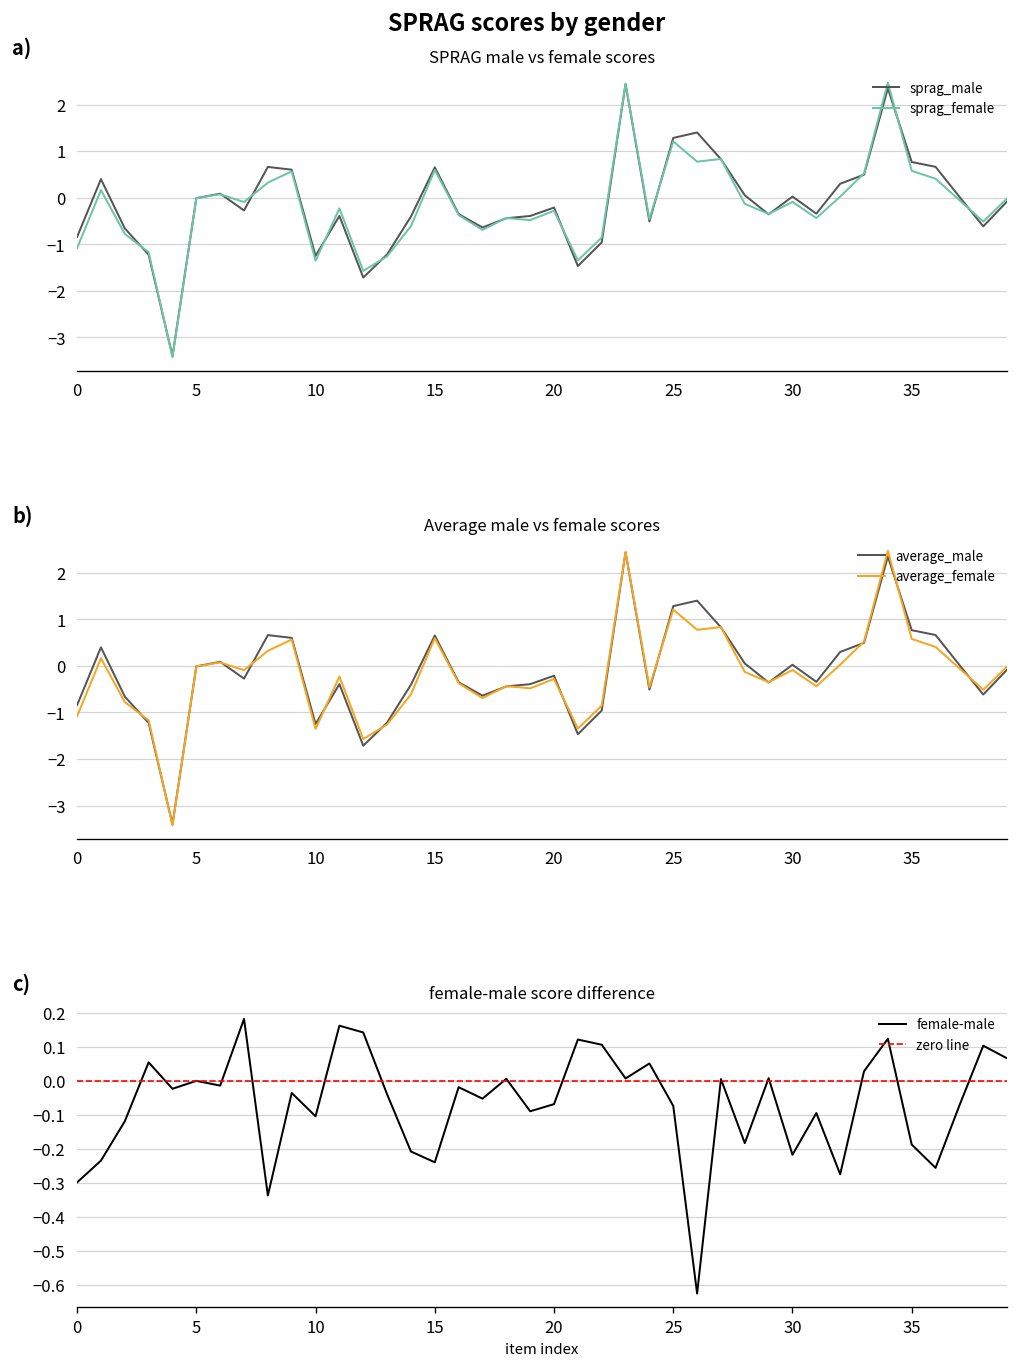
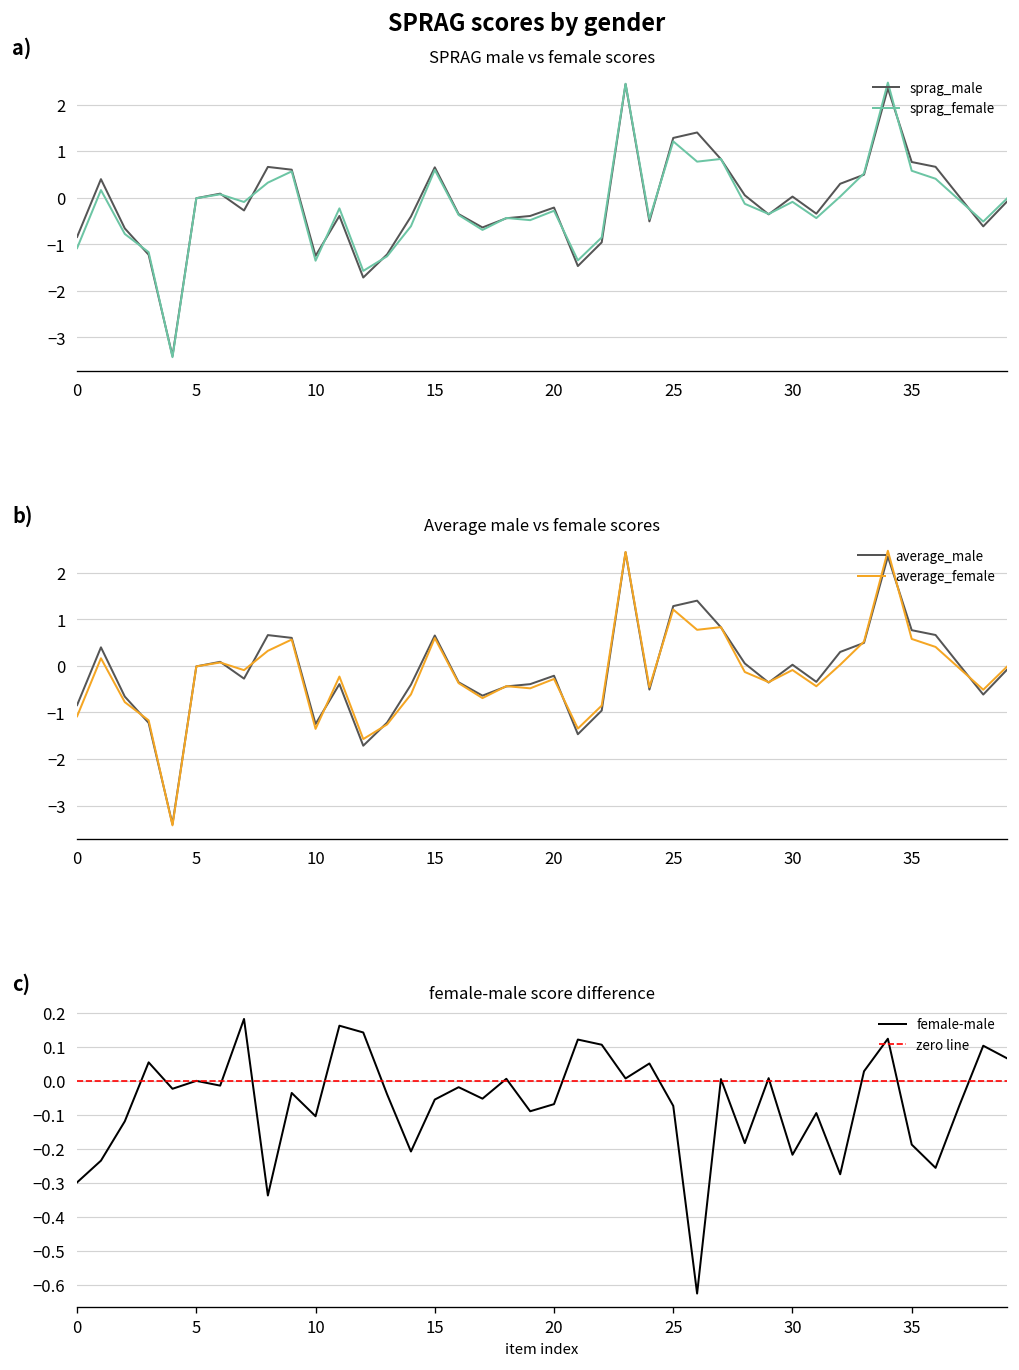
female-male score difference, 15: -0.24 -> -0.06
